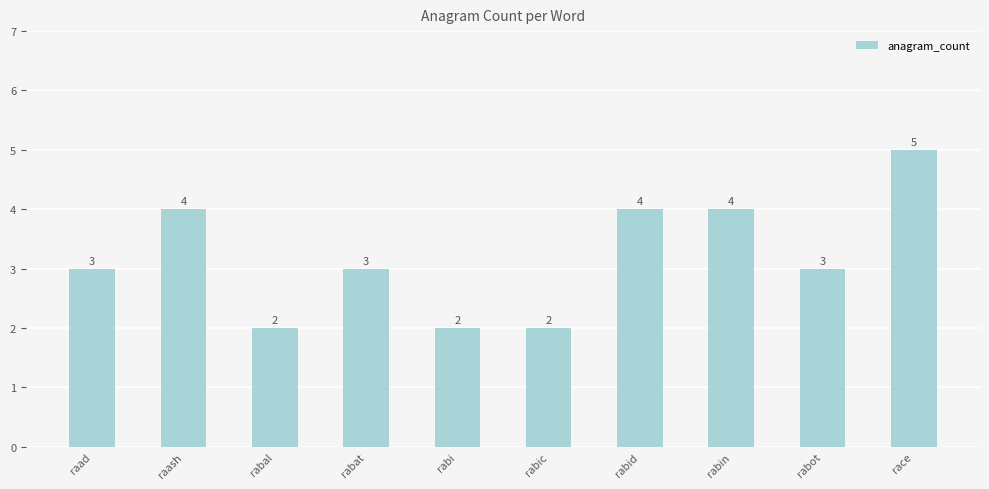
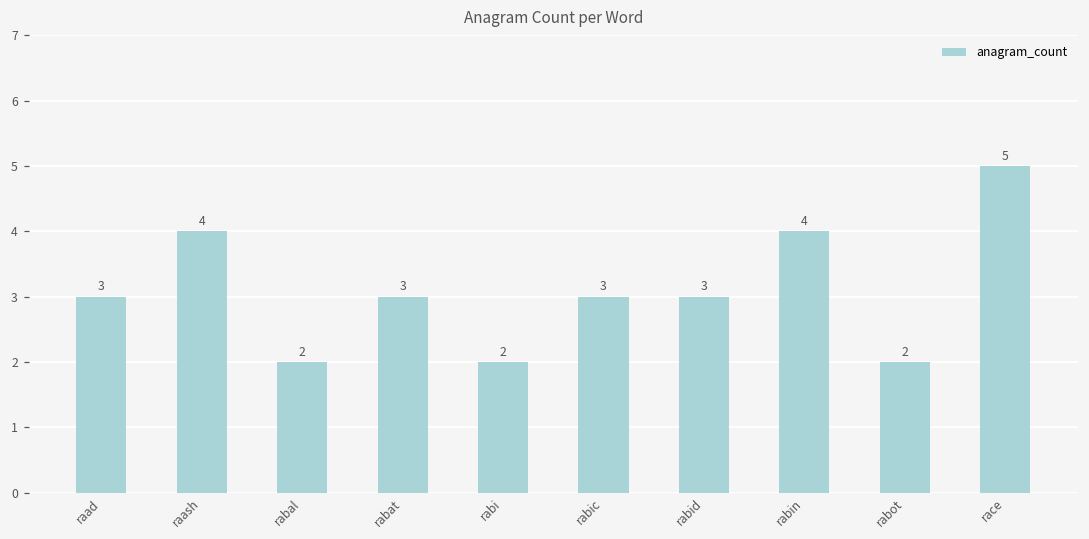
rabic: 2 -> 3
rabid: 4 -> 3
rabot: 3 -> 2
